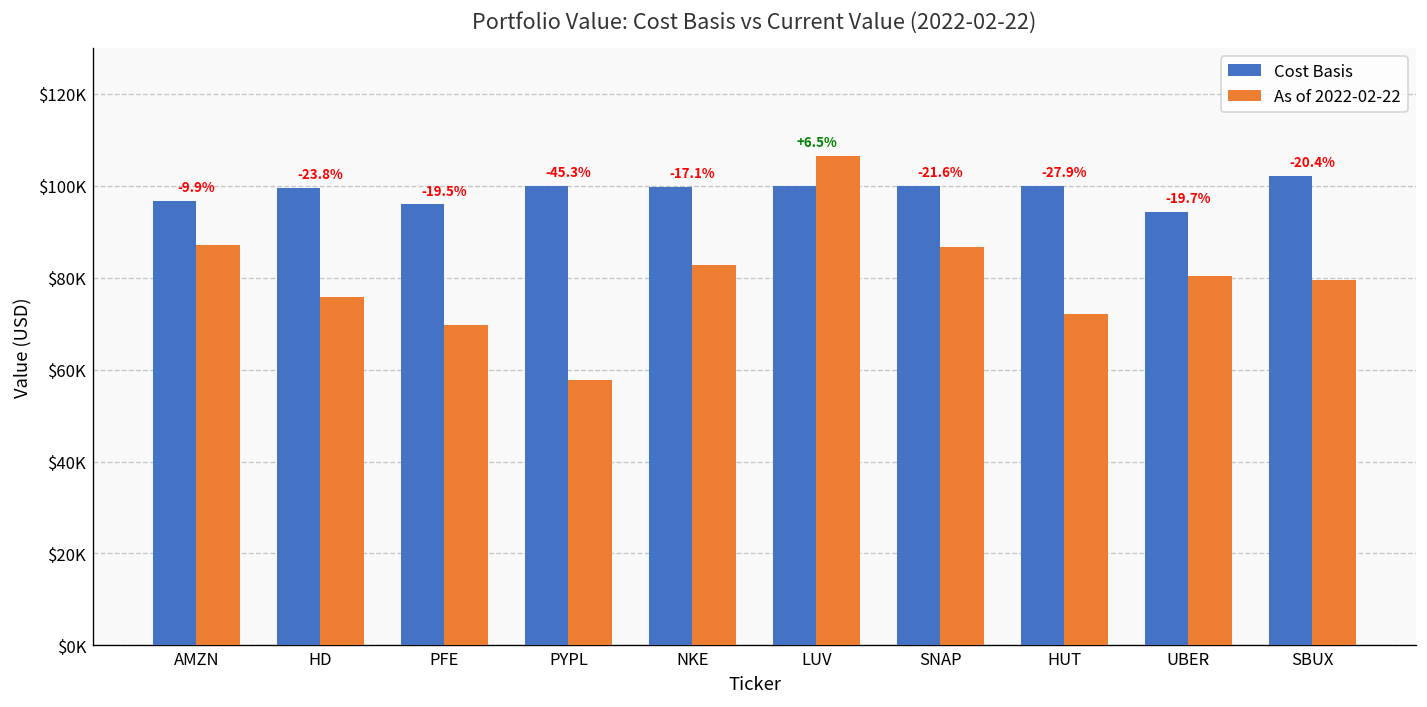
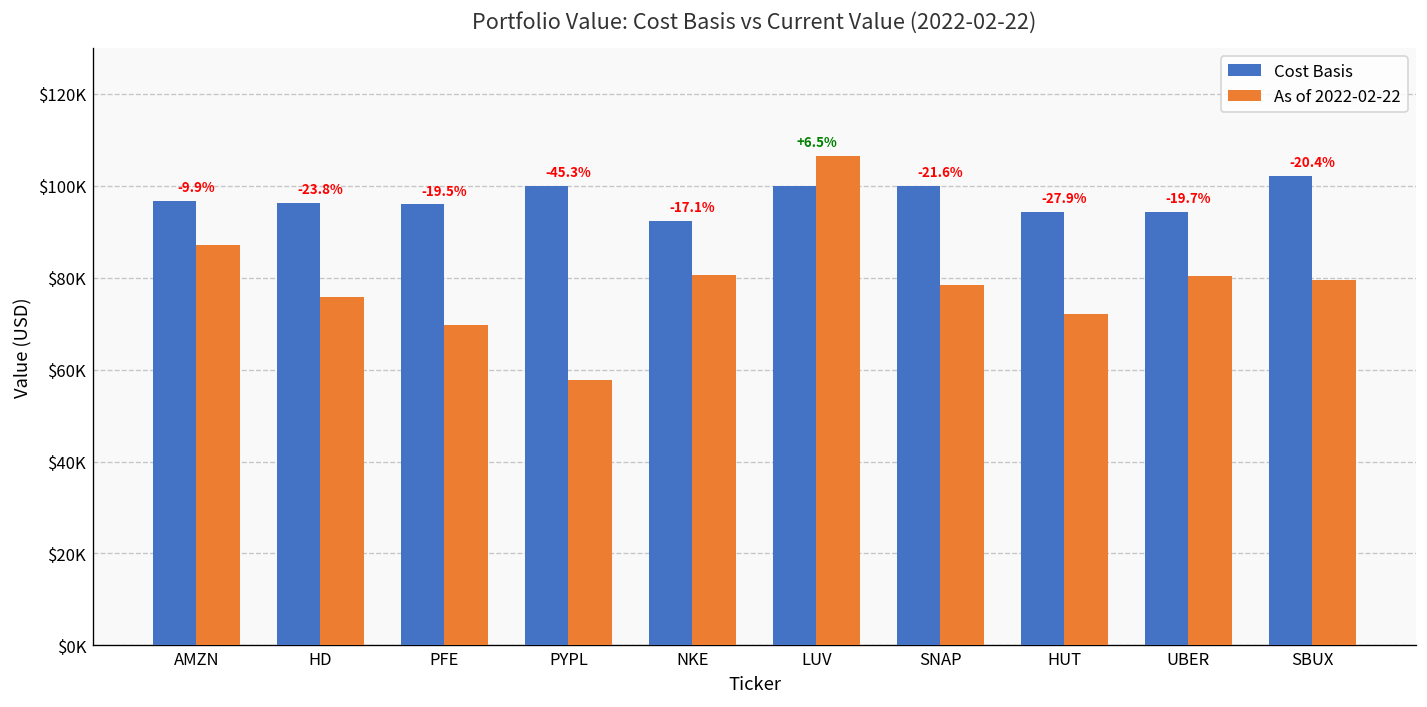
Cost Basis, HD: $100000 -> $96000
Cost Basis, NKE: $100000 -> $92000
As of 2022-02-22, NKE: $83000 -> $81000
As of 2022-02-22, SNAP: $87000 -> $78000
Cost Basis, HUT: $100000 -> $94000
